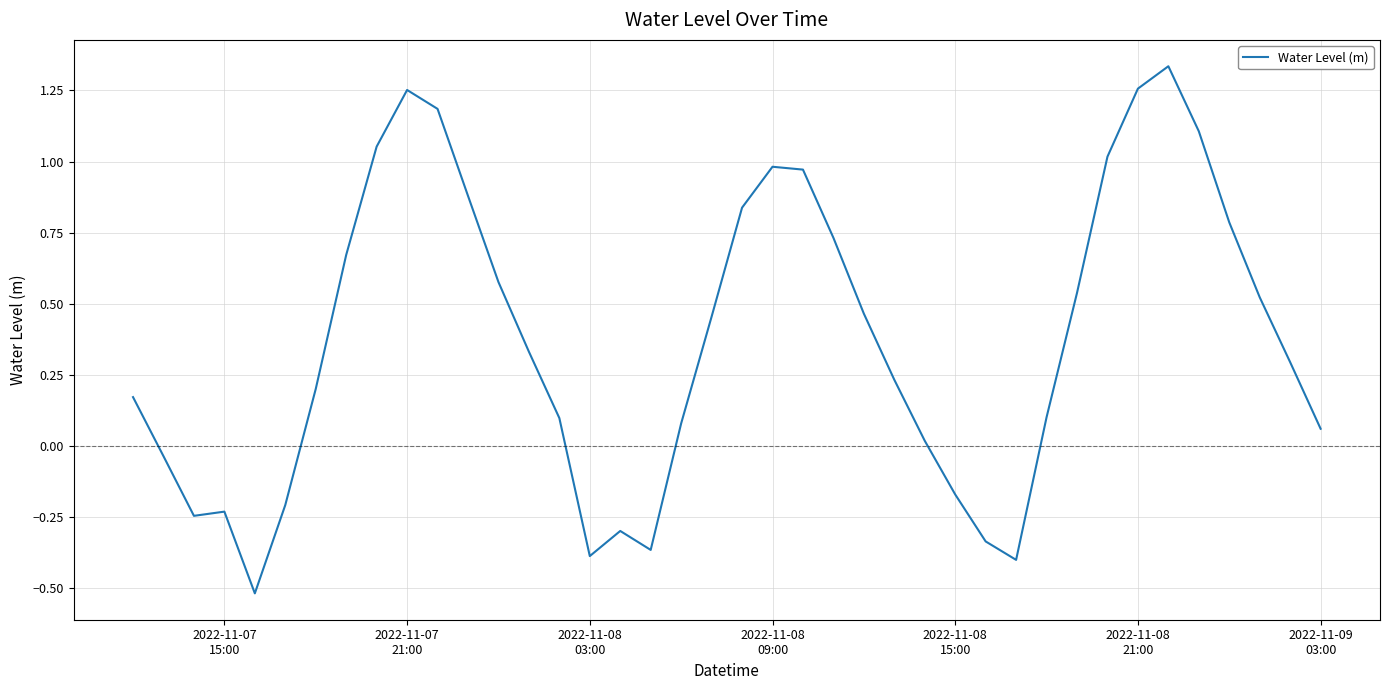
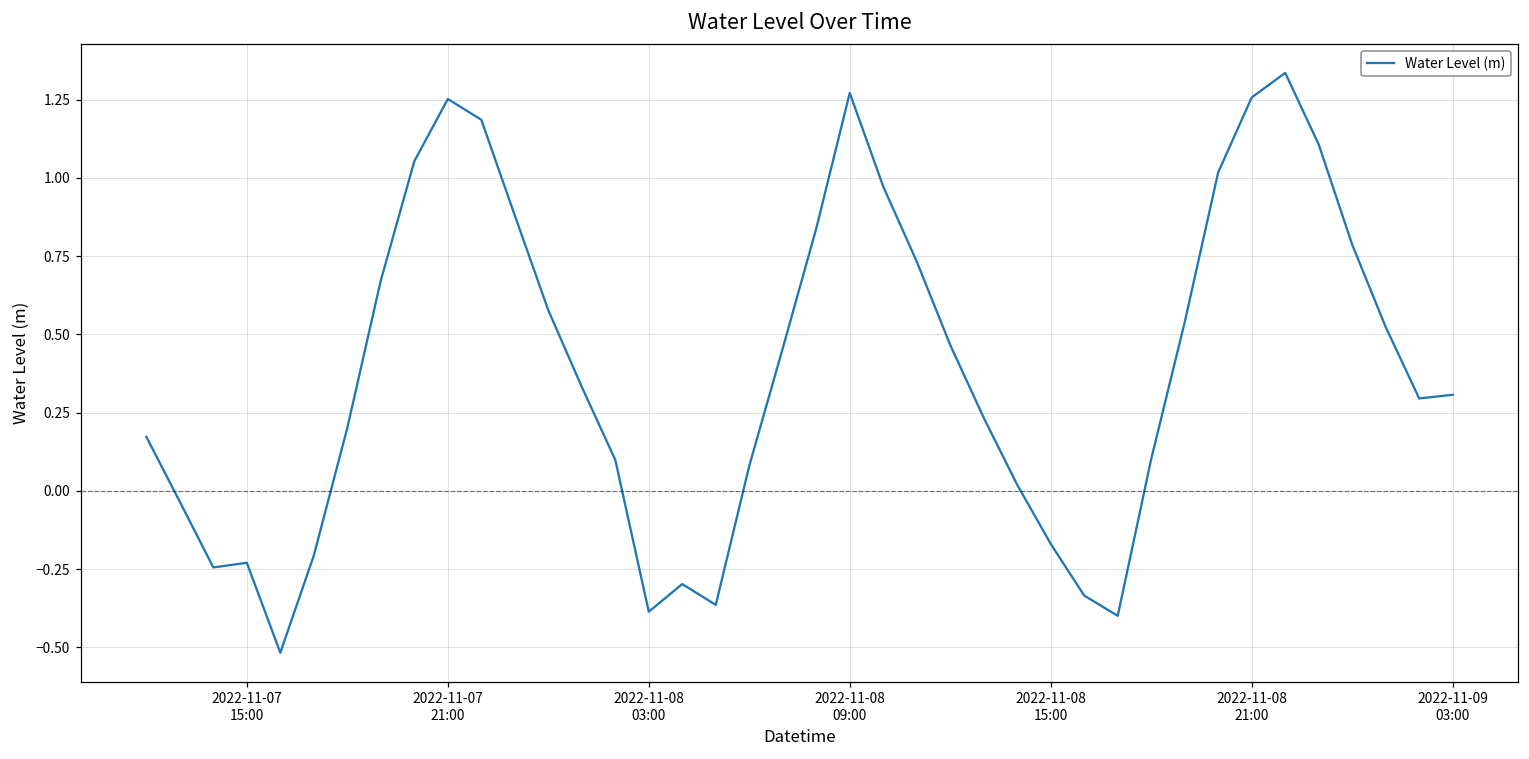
2022-11-08 09:00: 0.98 -> 1.27
2022-11-09 03:00: 0.06 -> 0.31
